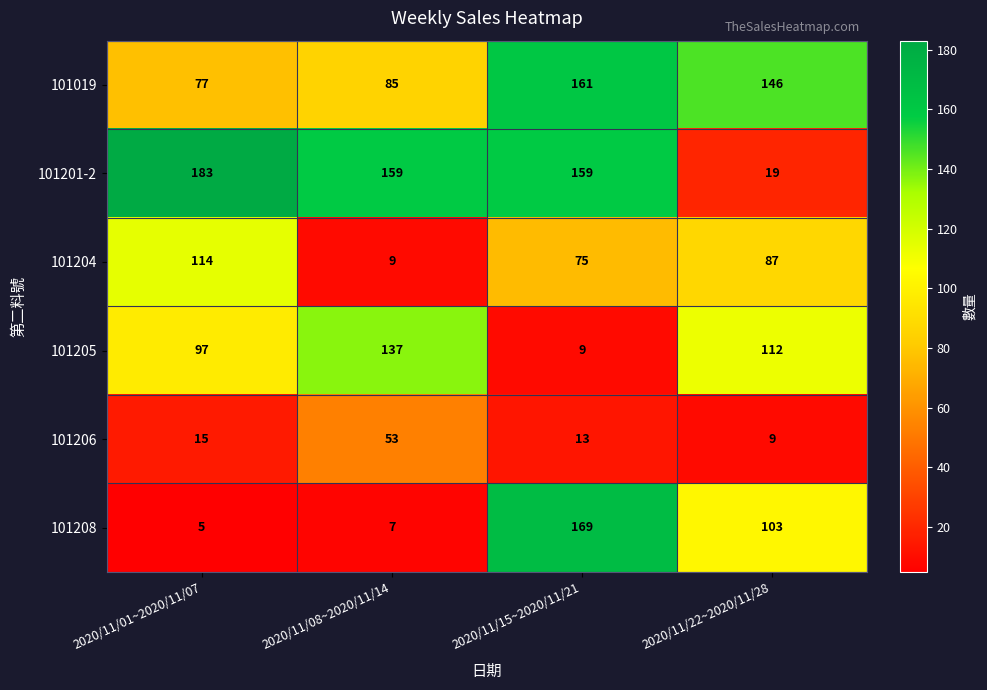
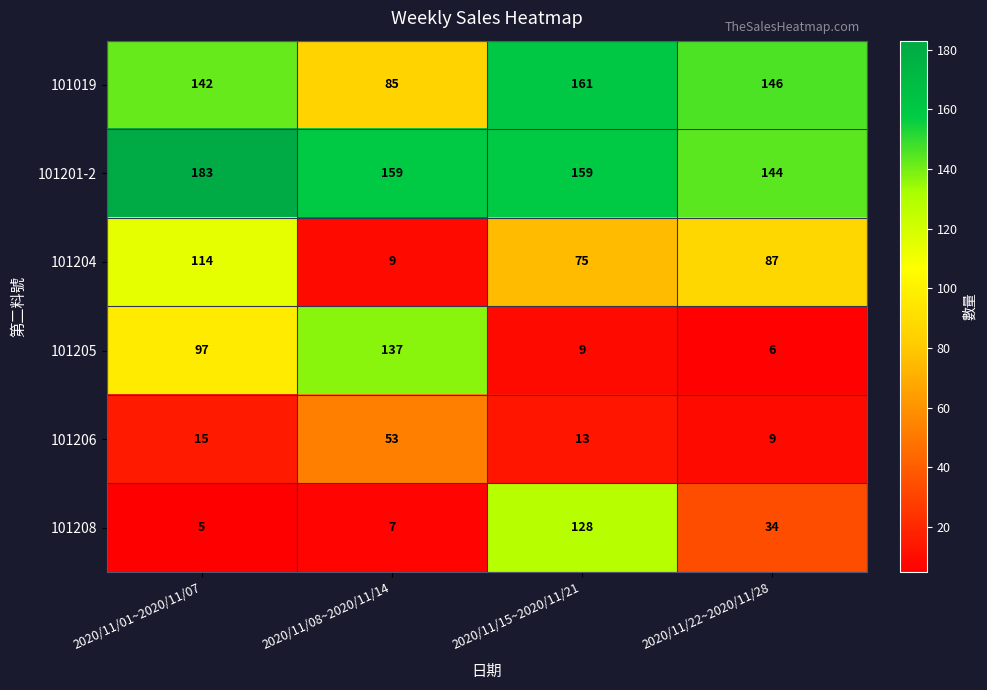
101019, 2020/11/01~2020/11/07: 77 -> 142
101201-2, 2020/11/22~2020/11/28: 19 -> 144
101205, 2020/11/22~2020/11/28: 112 -> 6
101208, 2020/11/15~2020/11/21: 169 -> 128
101208, 2020/11/22~2020/11/28: 103 -> 34
